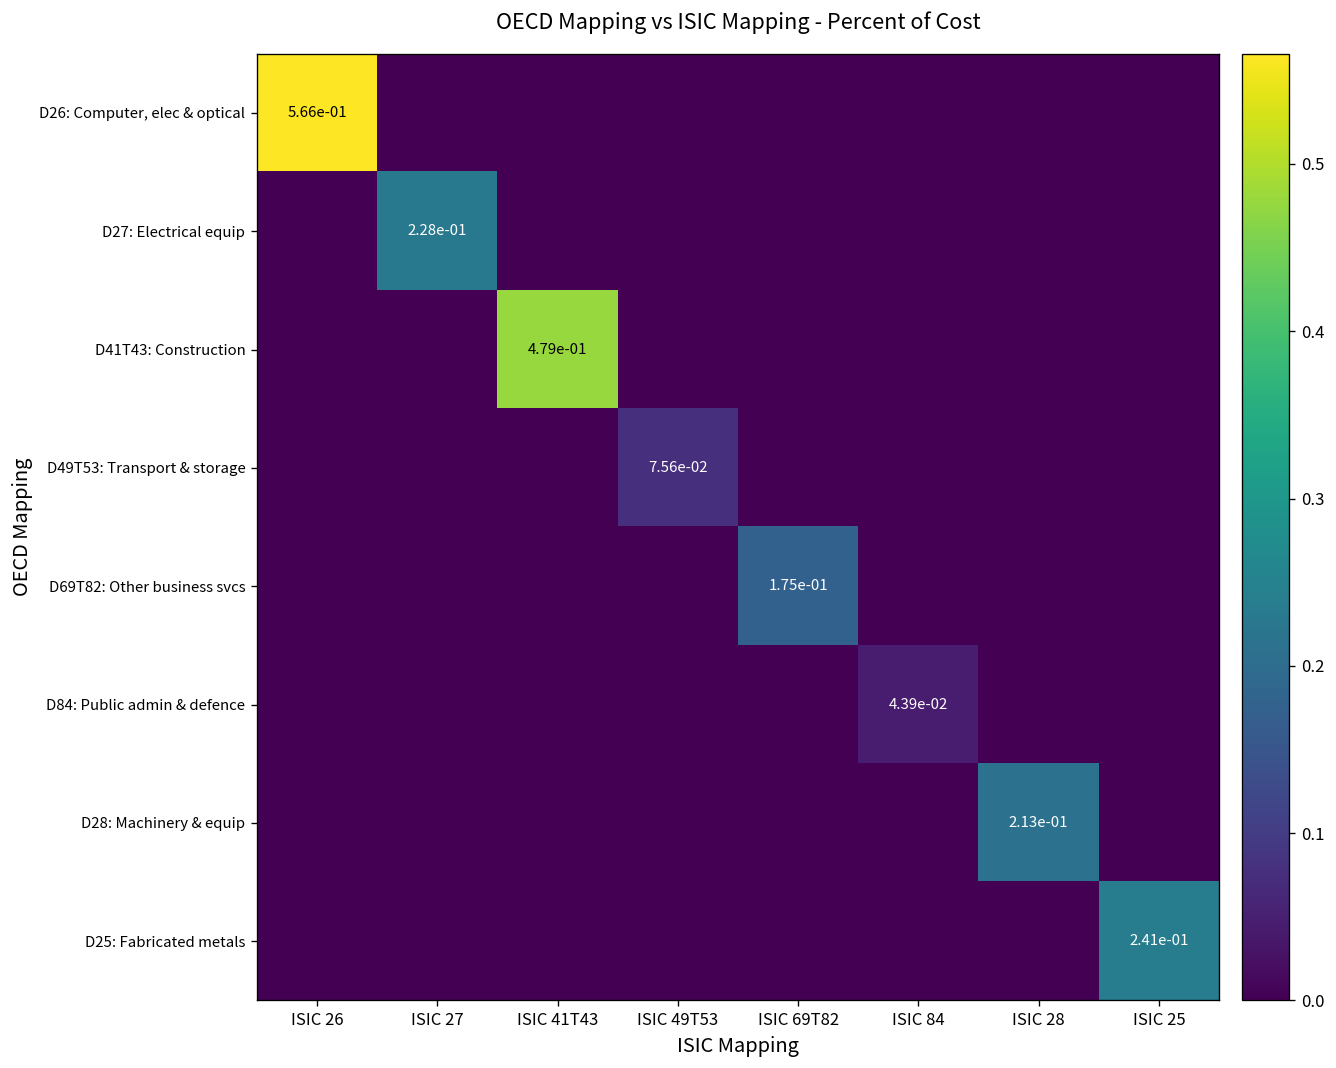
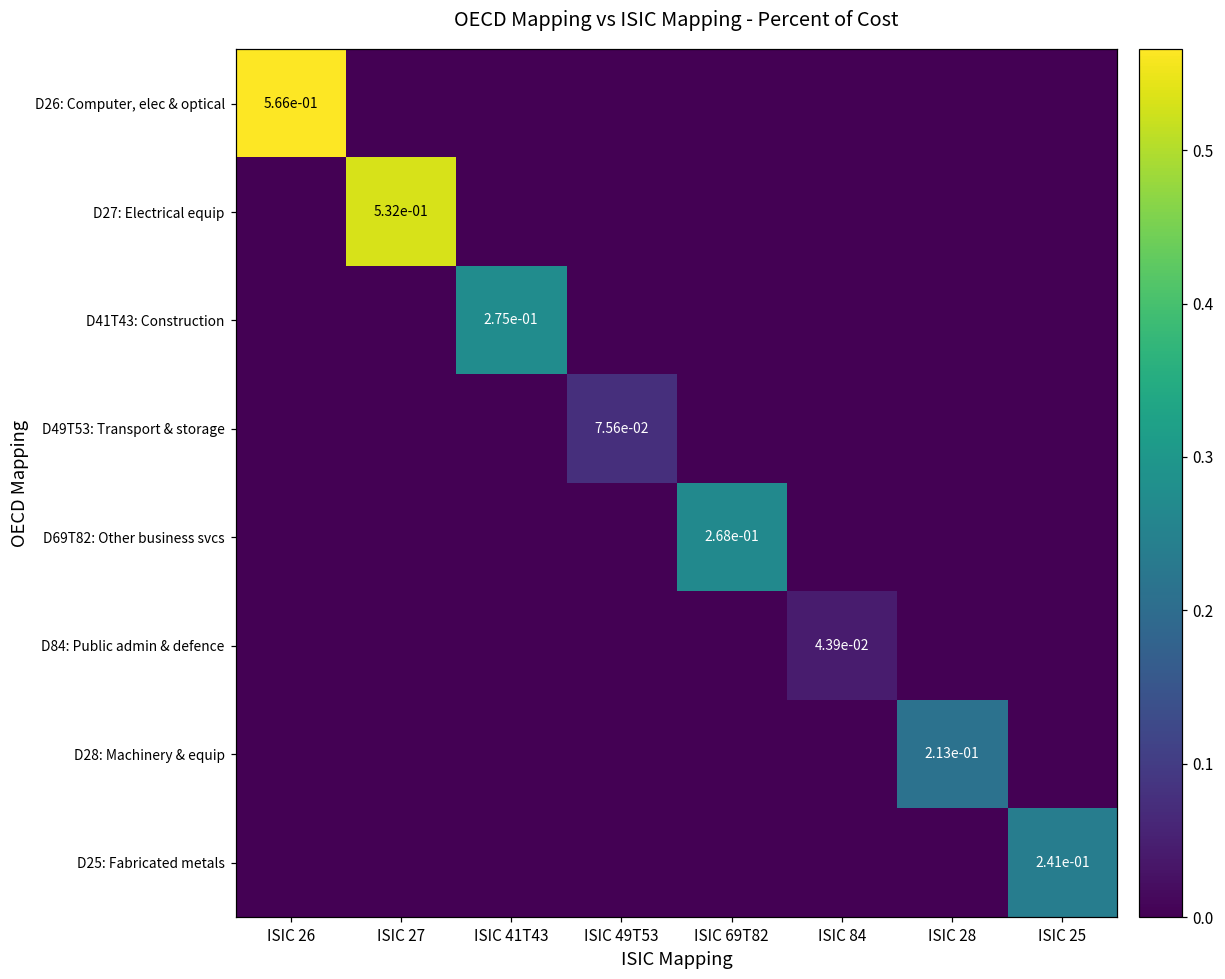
D27: Electrical equip, ISIC 27: 2.28e-01 -> 5.32e-01
D41T43: Construction, ISIC 41T43: 4.79e-01 -> 2.75e-01
D69T82: Other business svcs, ISIC 69T82: 1.75e-01 -> 2.68e-01
